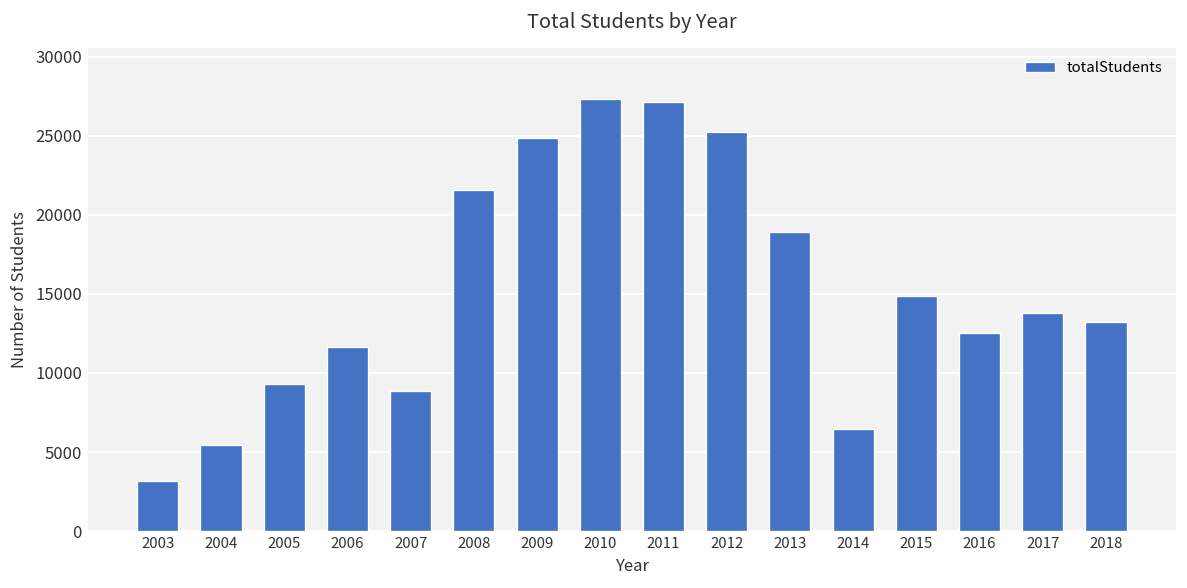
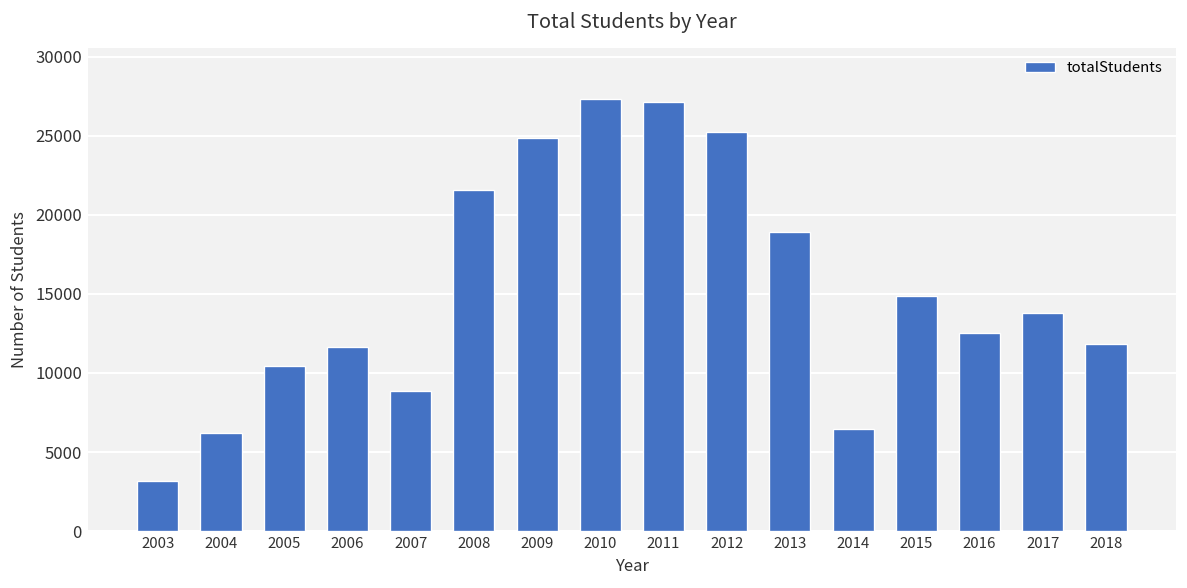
2004: 5500 -> 6200
2005: 9300 -> 10500
2018: 13200 -> 11900
